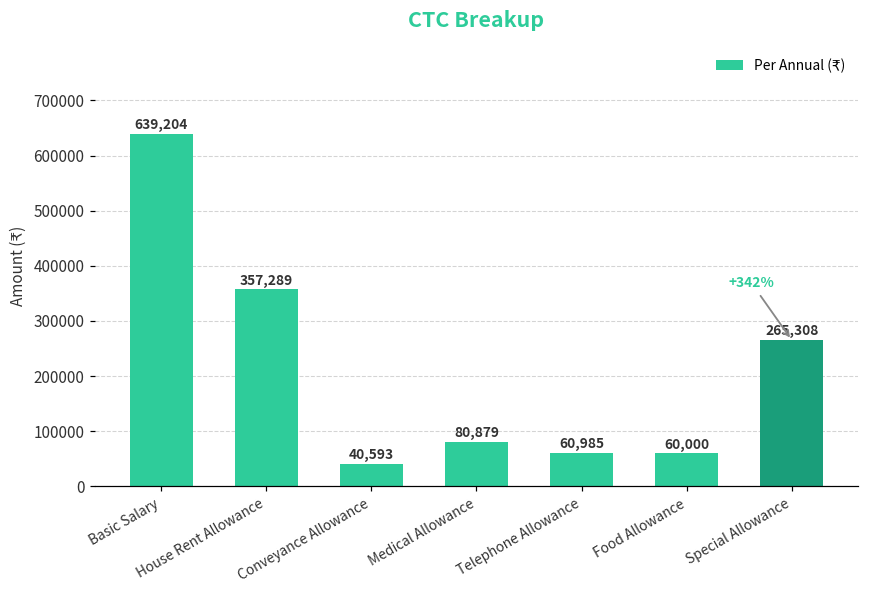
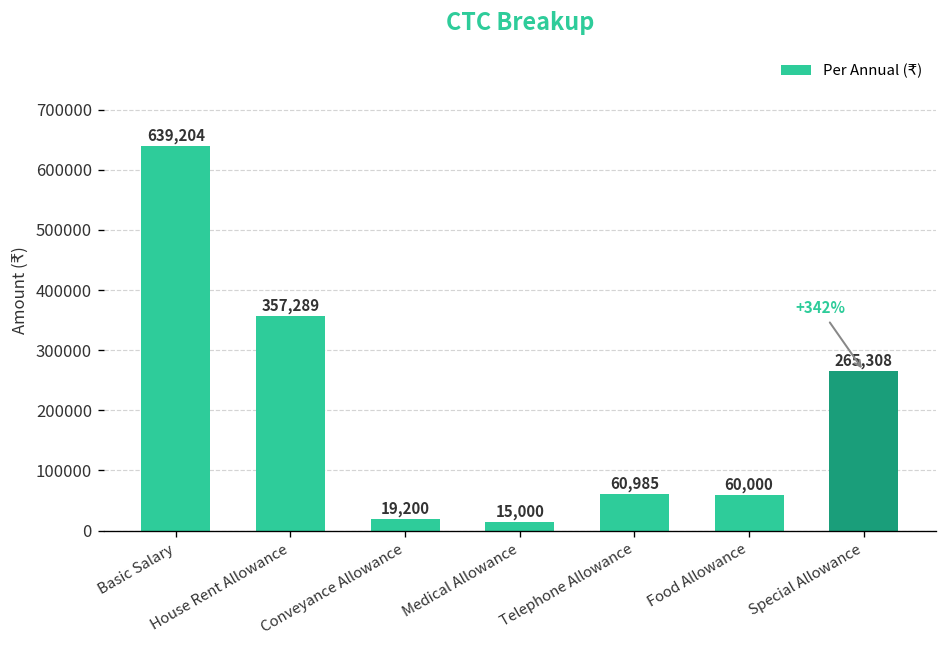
Conveyance Allowance: 40,593 -> 19,200
Medical Allowance: 80,879 -> 15,000
